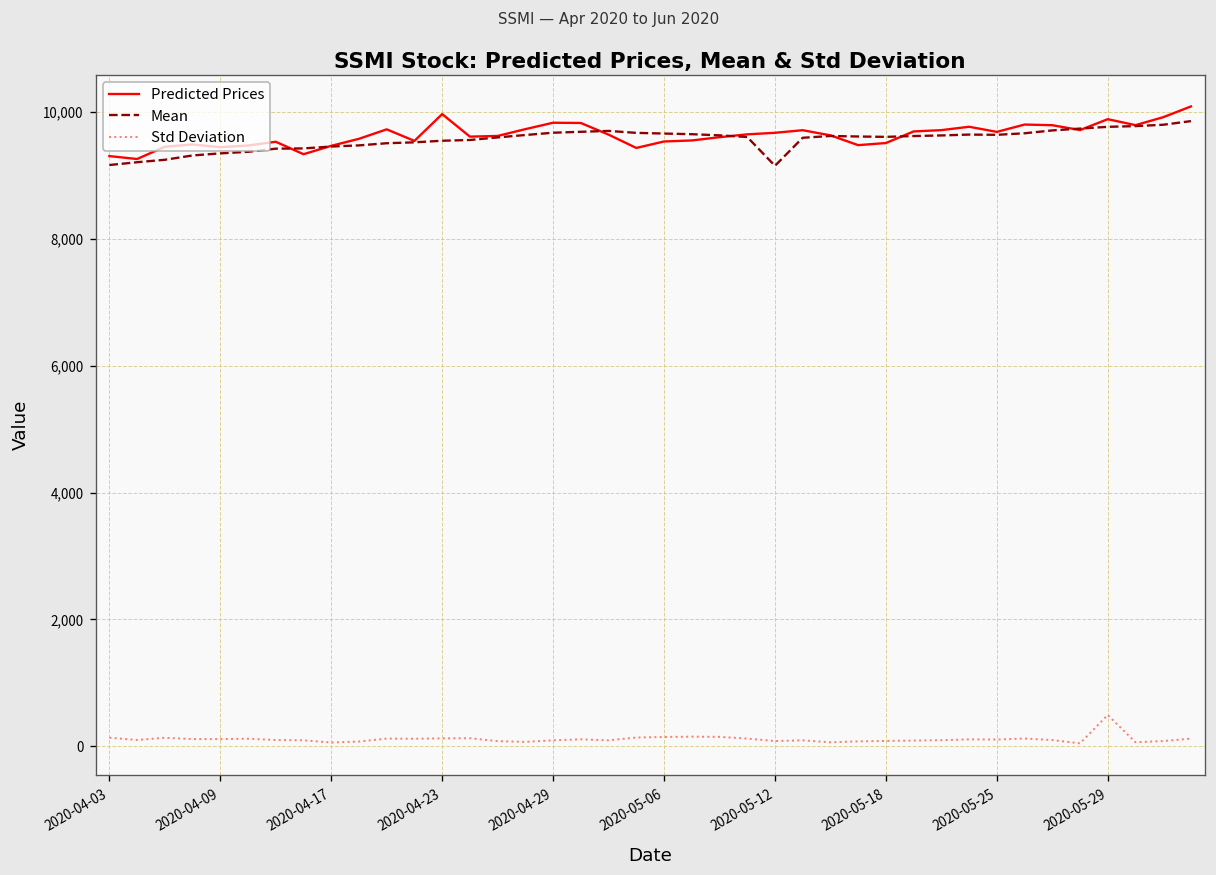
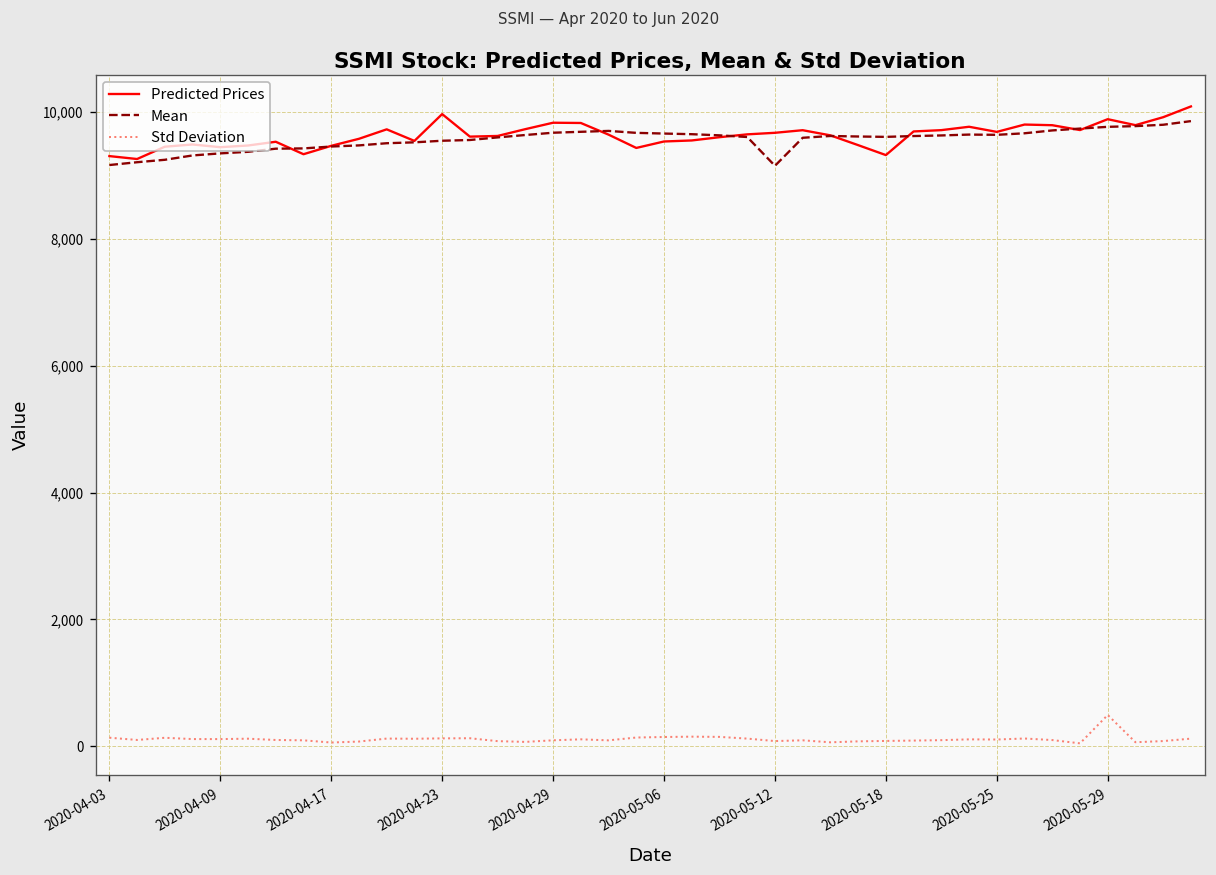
Predicted Prices, 2020-05-18: 9,500 -> 9,300
